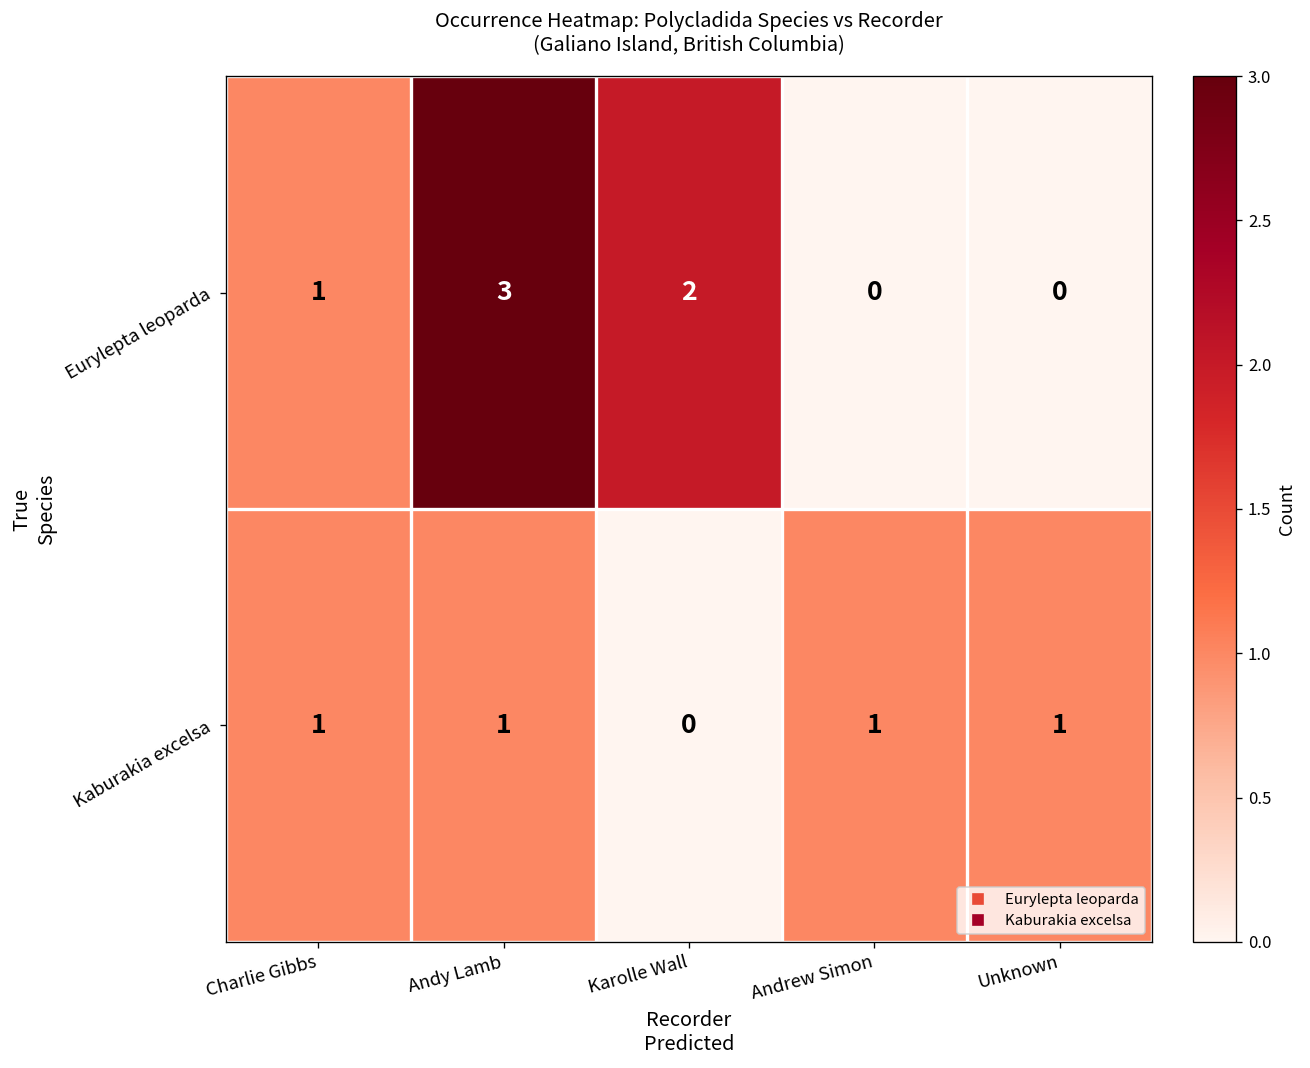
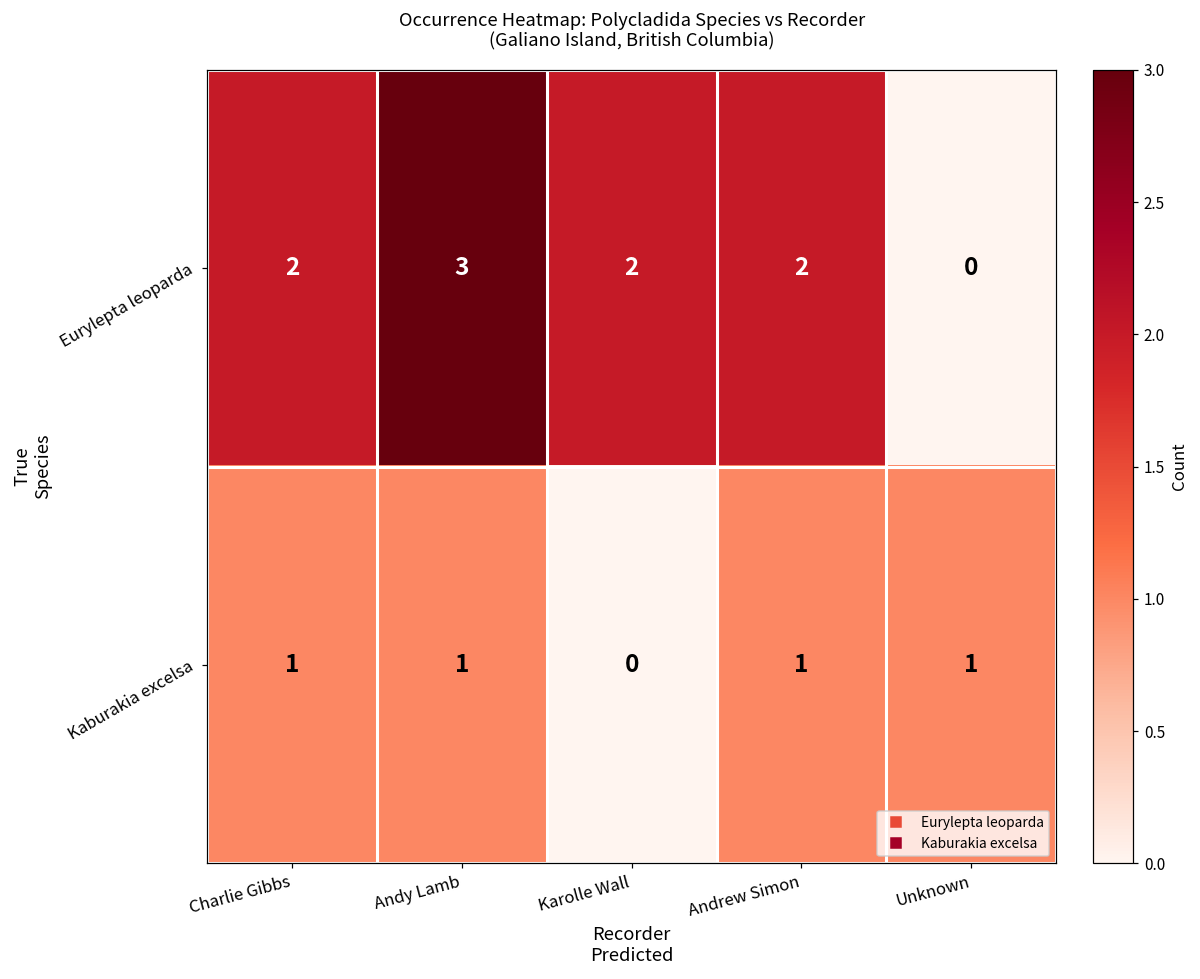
Eurylepta leoparda, Charlie Gibbs: 1 -> 2
Eurylepta leoparda, Andrew Simon: 0 -> 2
